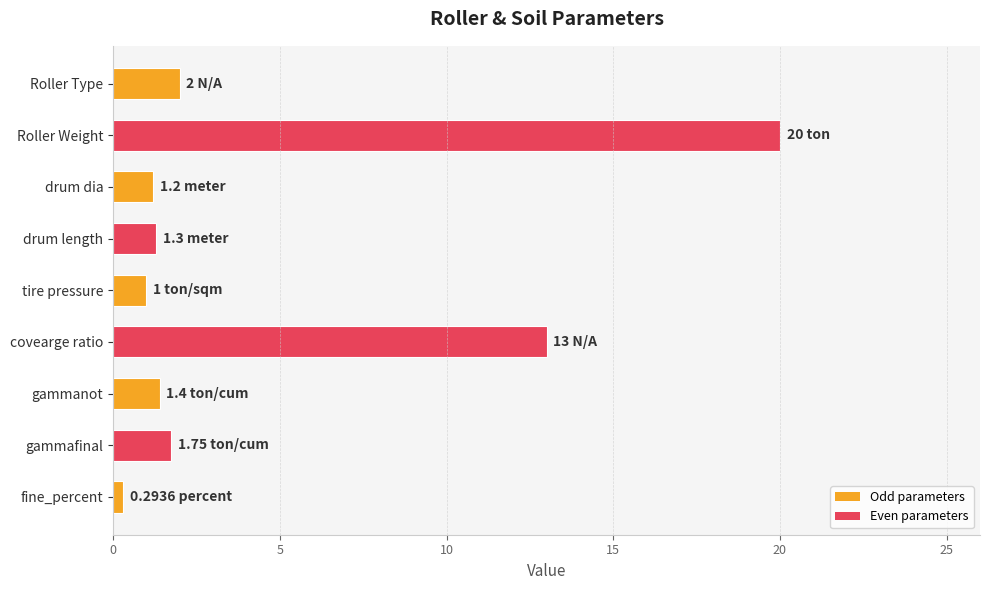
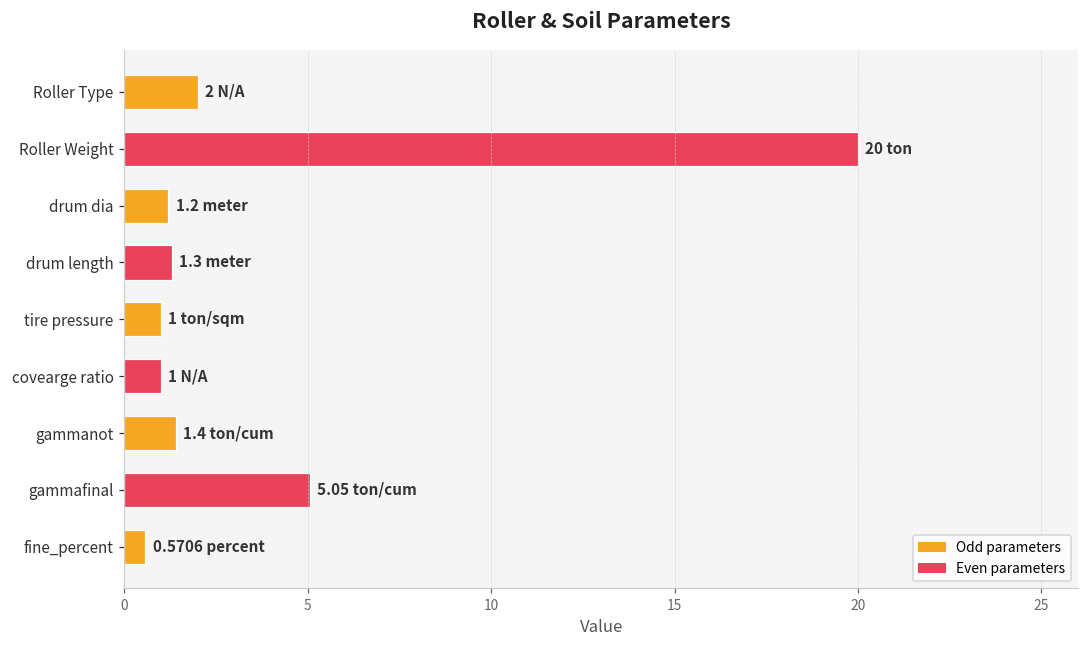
covearge ratio: 13 -> 1
gammafinal: 1.75 -> 5.05
fine_percent: 0.2936 -> 0.5706
